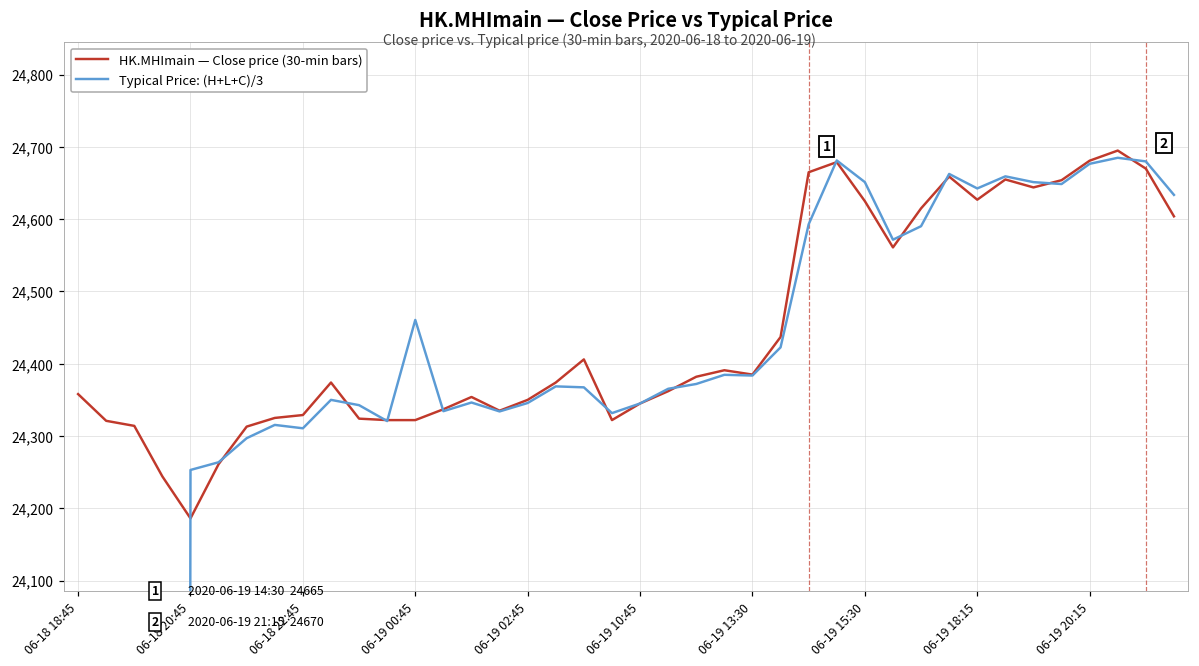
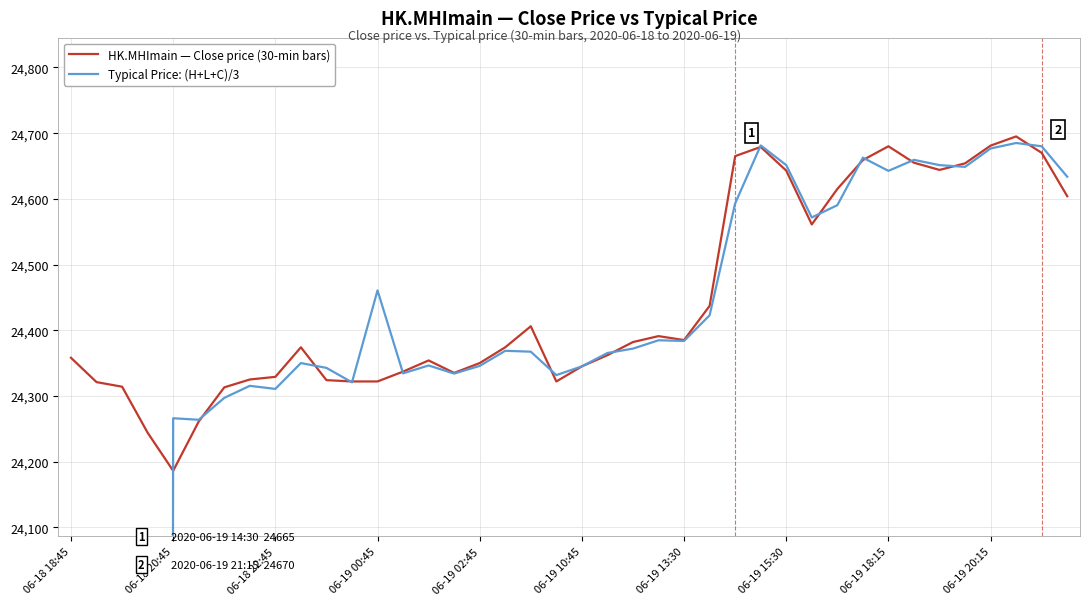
Typical Price: (H+L+C)/3, 06-18 20:45: 24,250 -> 24,270
HK.MHImain — Close price (30-min bars), 06-19 15:30: 24,630 -> 24,640
HK.MHImain — Close price (30-min bars), 06-19 18:15: 24,630 -> 24,680
